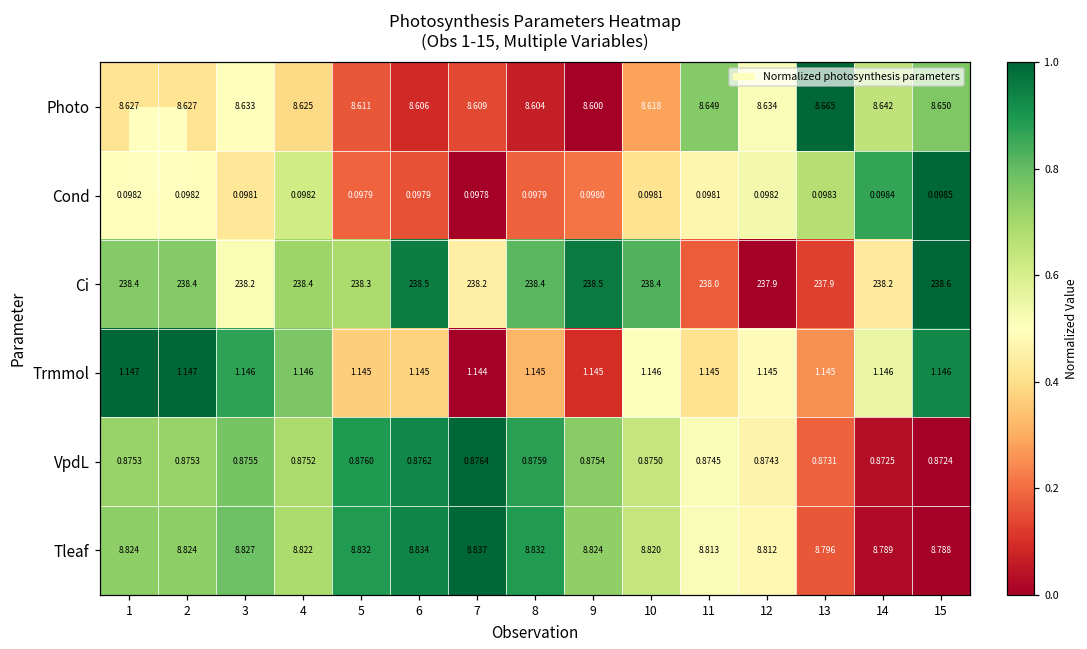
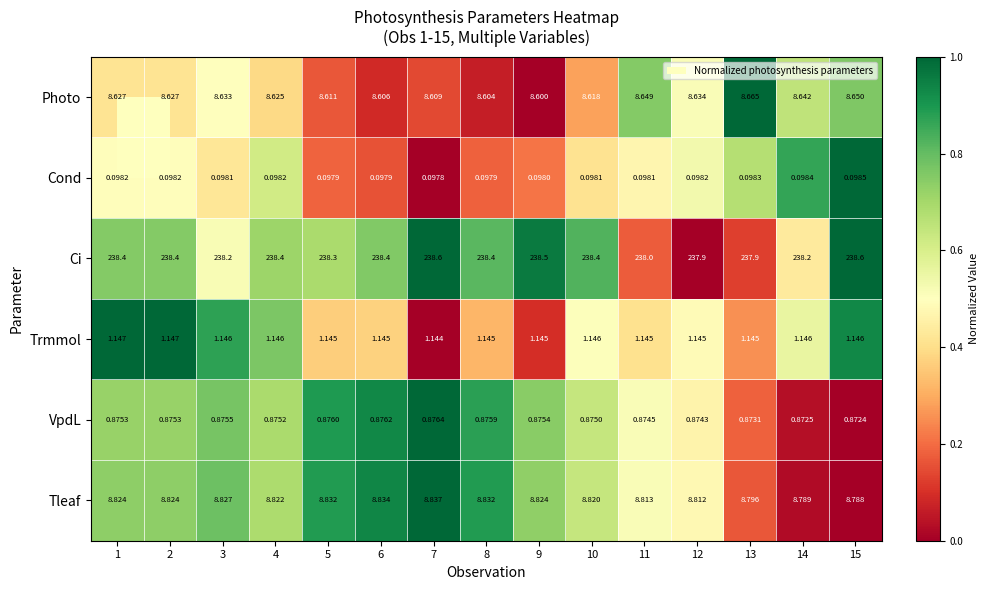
Ci, 6: 238.5 -> 238.4
Ci, 7: 238.2 -> 238.6
